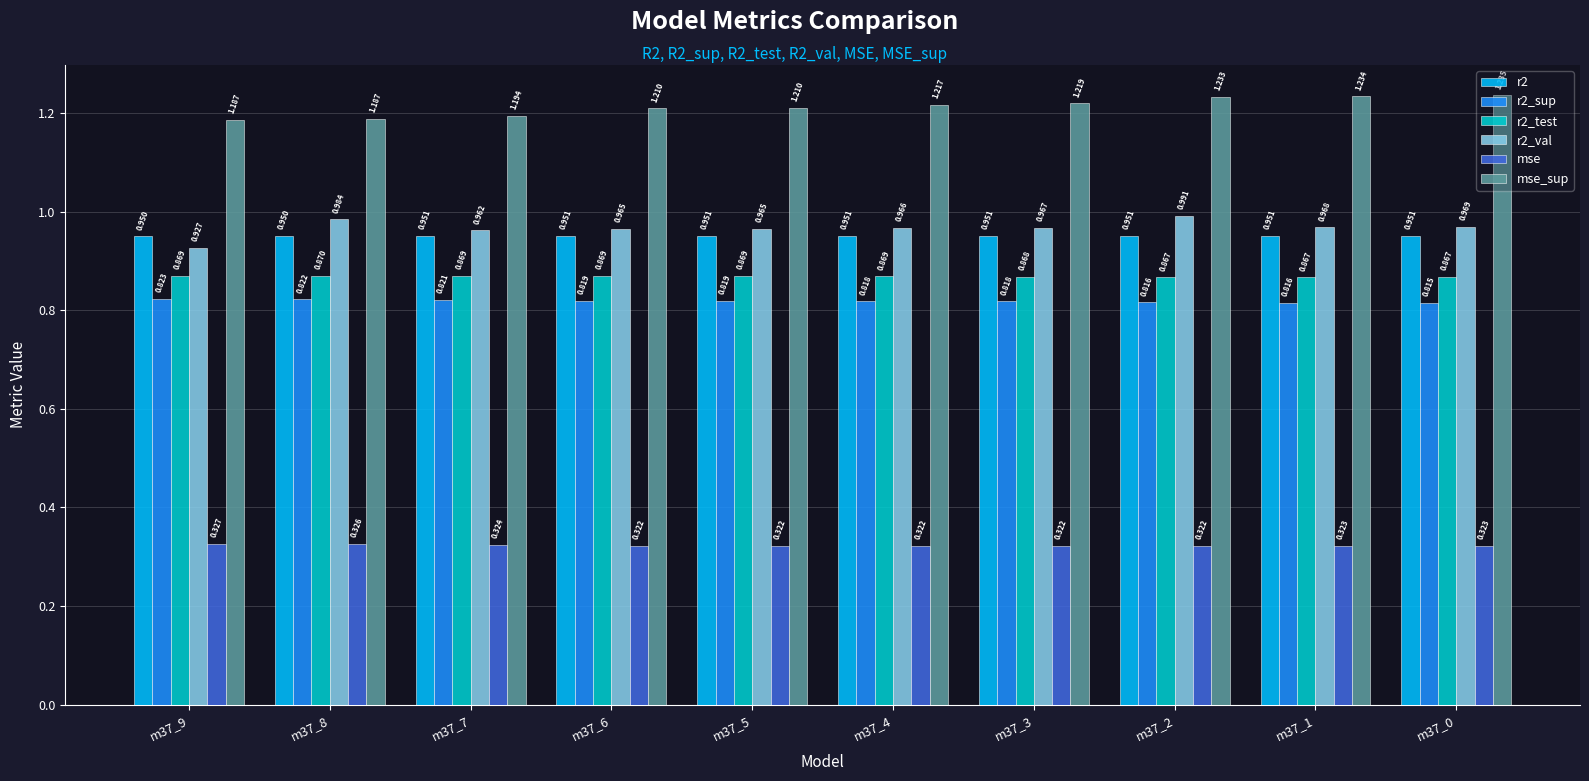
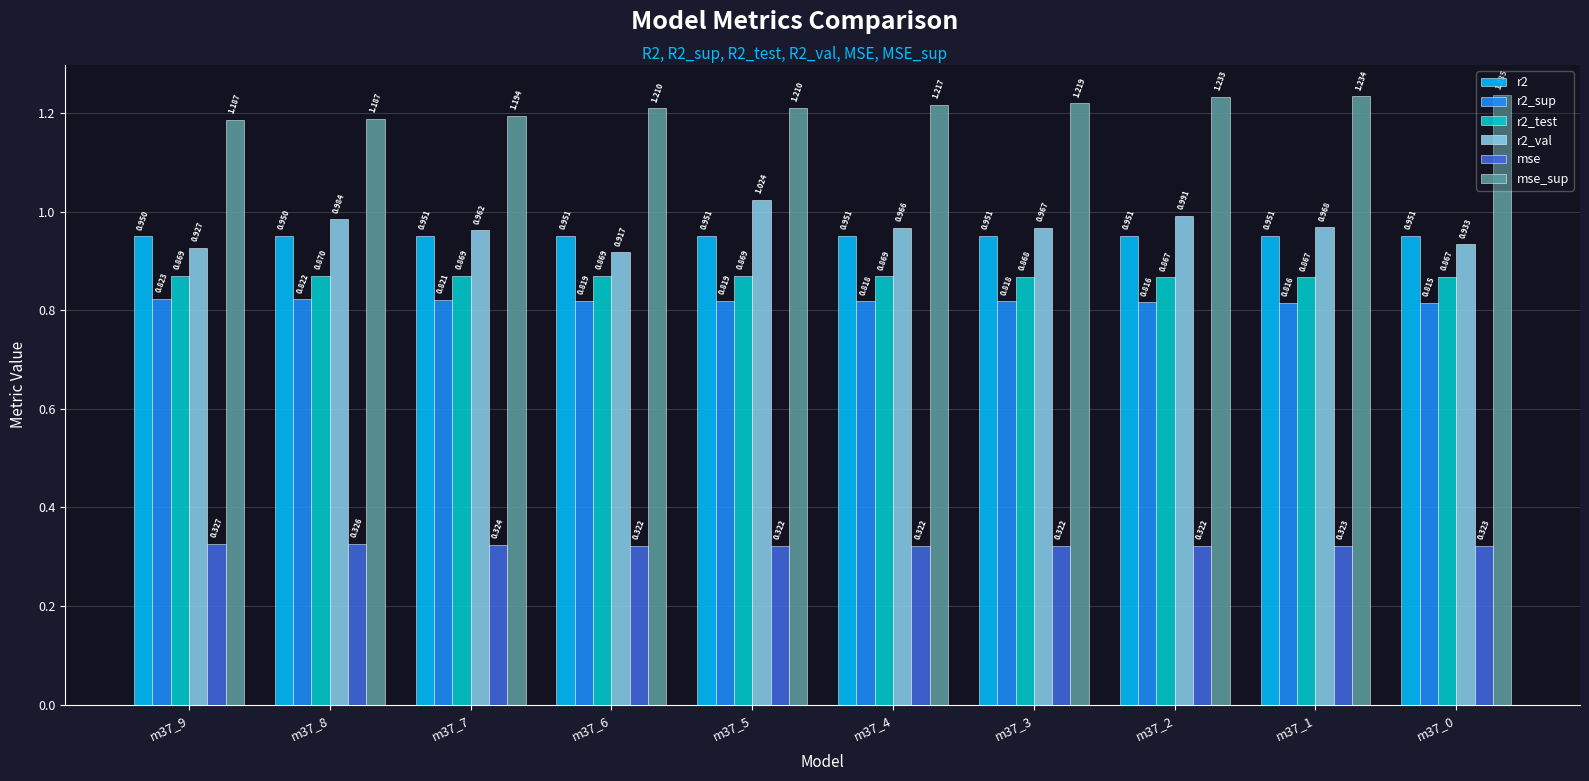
r2_val, m37_6: 0.965 -> 0.917
r2_val, m37_5: 0.965 -> 1.024
r2_val, m37_0: 0.969 -> 0.933
